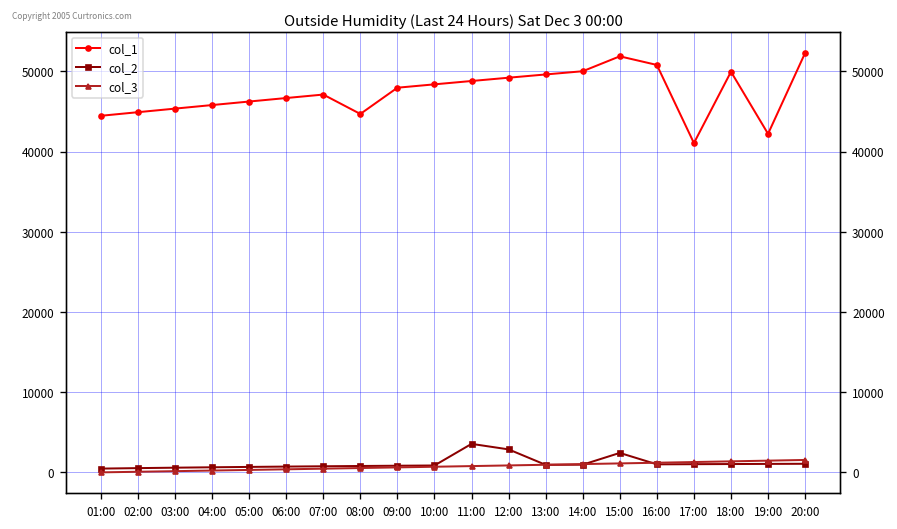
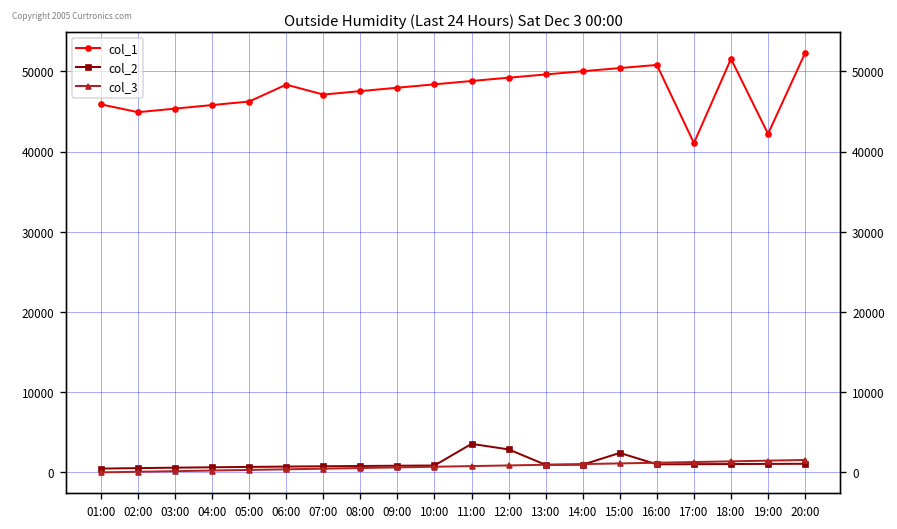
col_1, 01:00: 44000 -> 46000
col_1, 06:00: 47000 -> 48000
col_1, 08:00: 45000 -> 48000
col_1, 15:00: 52000 -> 50000
col_1, 18:00: 50000 -> 52000
